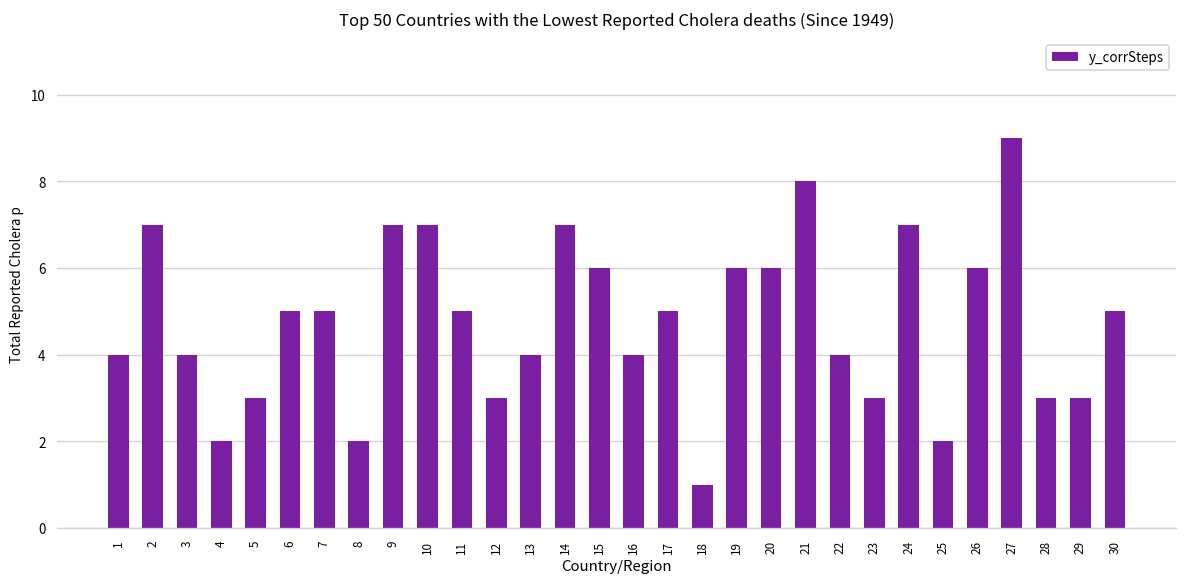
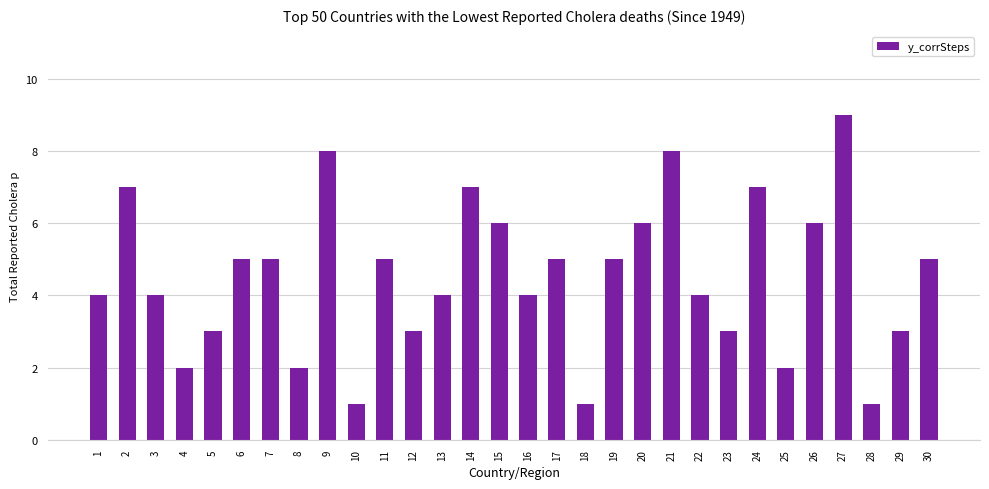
9: 7 -> 8
10: 7 -> 1
19: 6 -> 5
28: 3 -> 1
